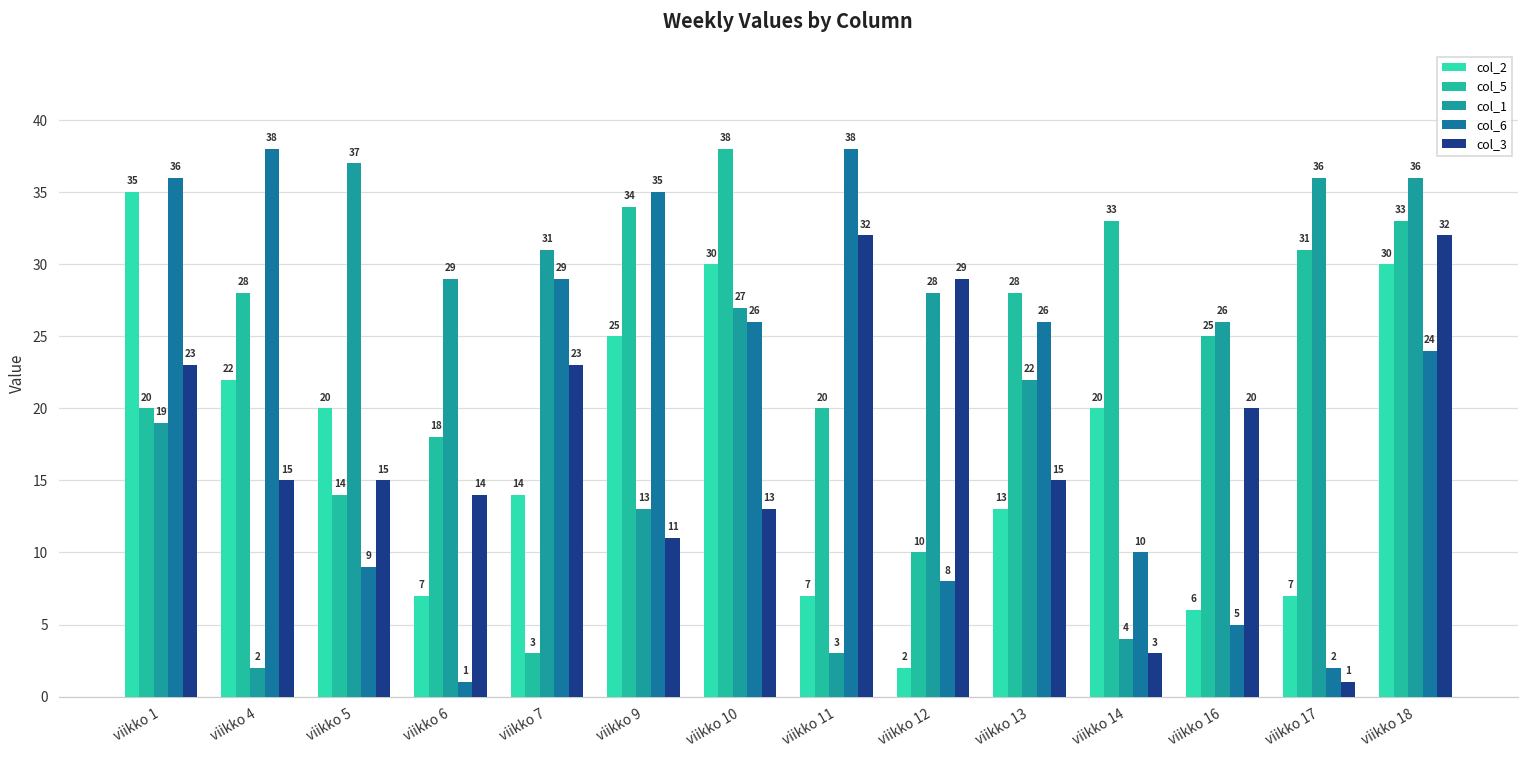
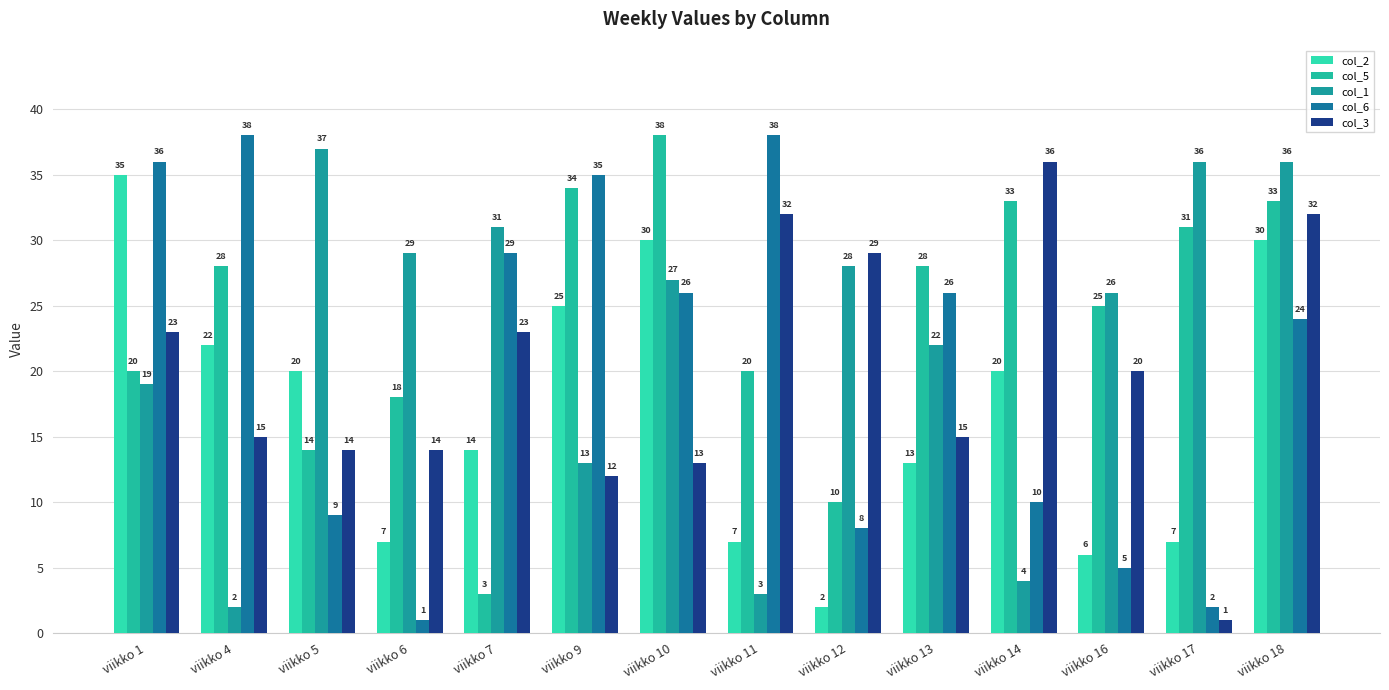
col_3, viikko 5: 15 -> 14
col_3, viikko 9: 11 -> 12
col_3, viikko 14: 3 -> 36
